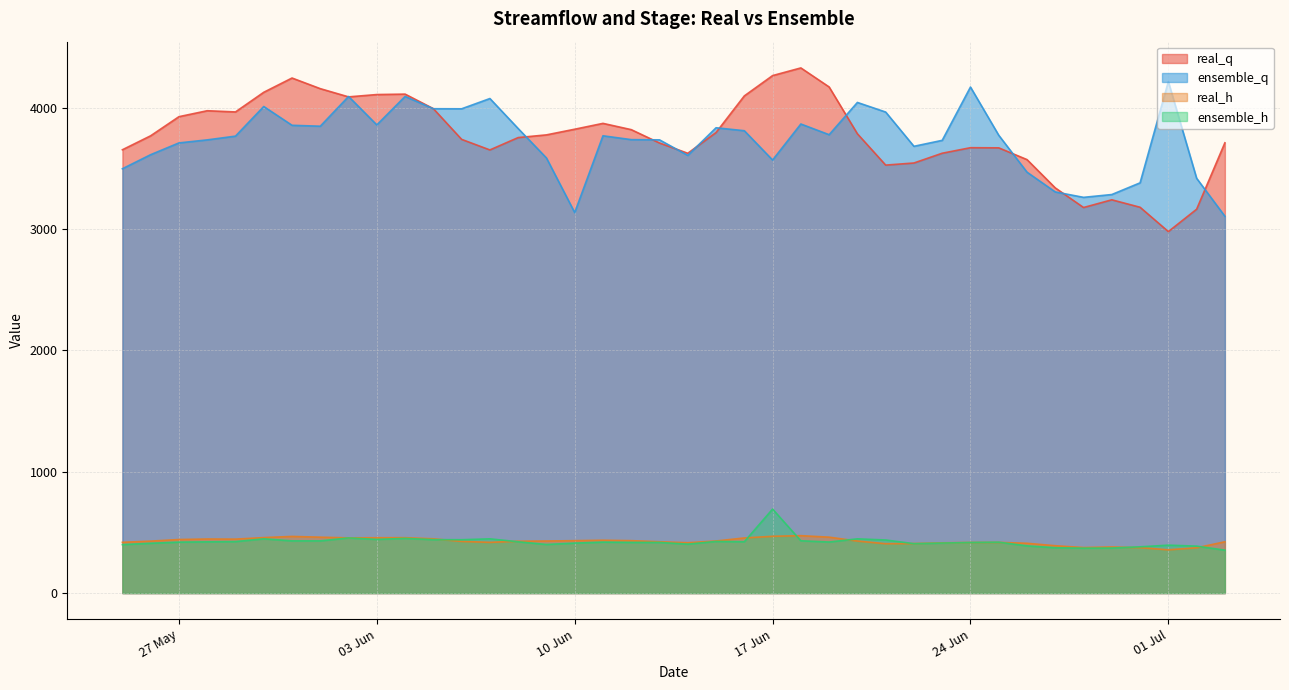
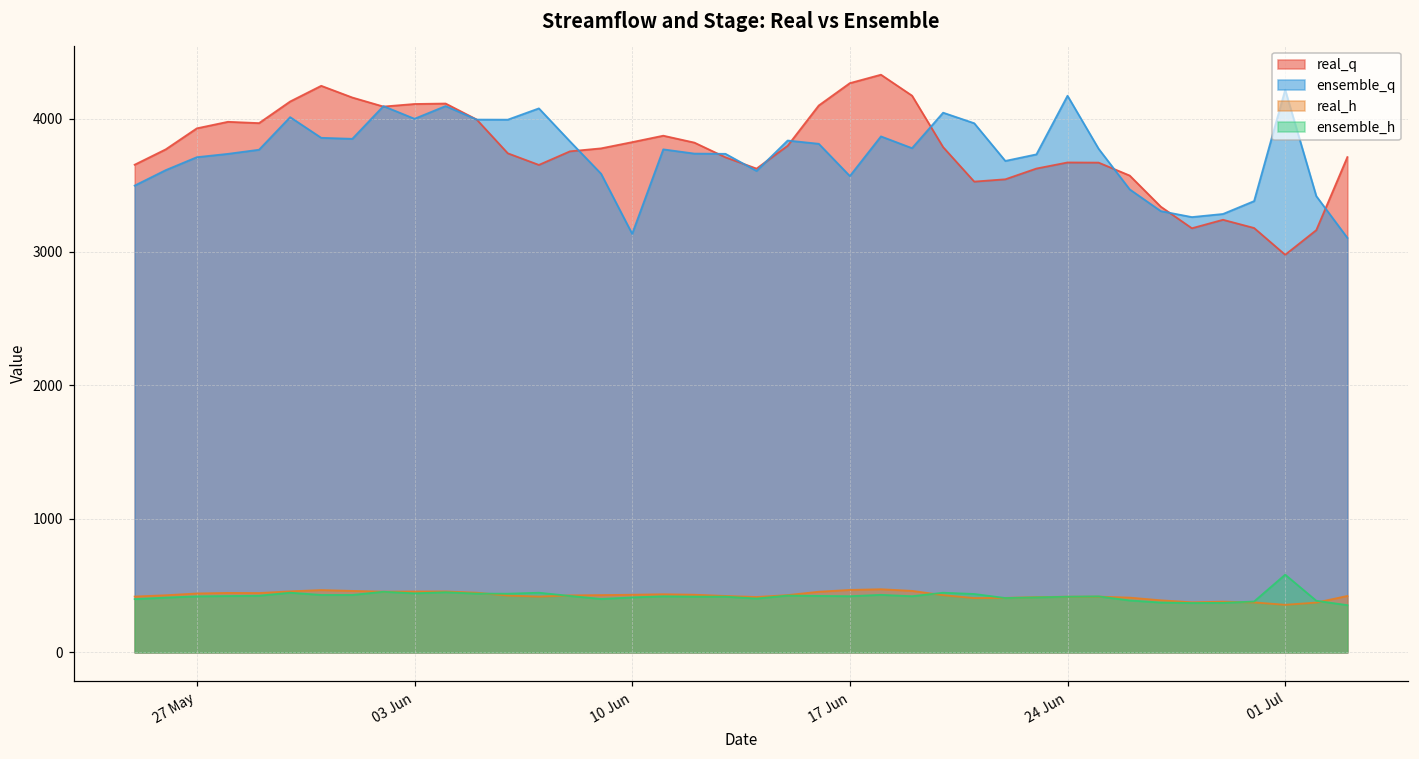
ensemble_q, 03 Jun: 3860 -> 4000
ensemble_h, 17 Jun: 690 -> 420
ensemble_h, 01 Jul: 390 -> 580
